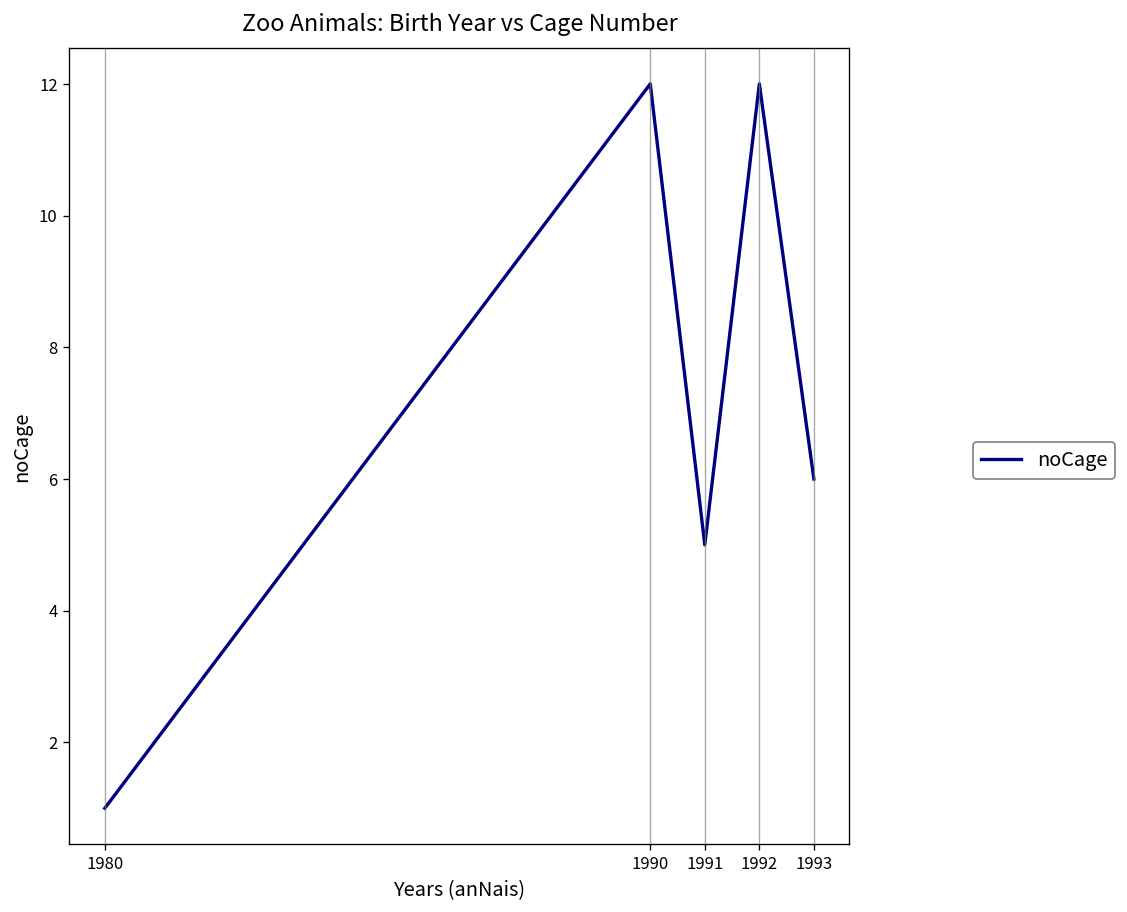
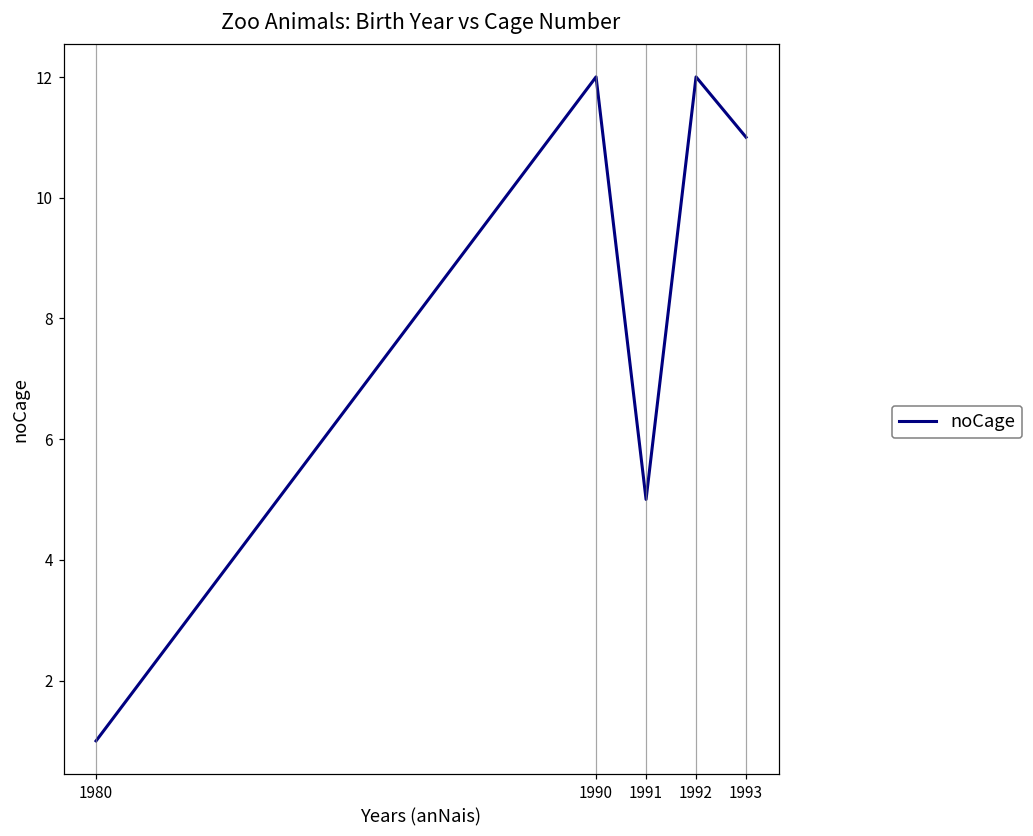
1993: 6 -> 11
